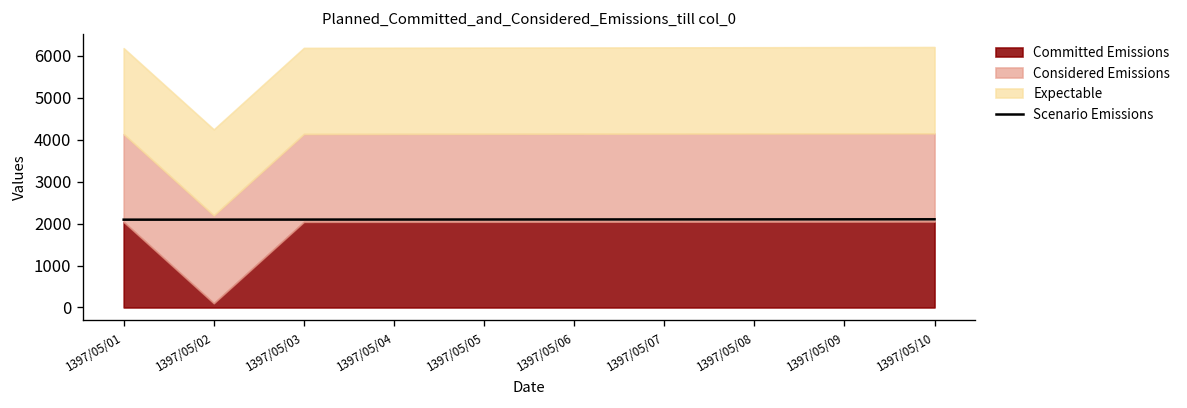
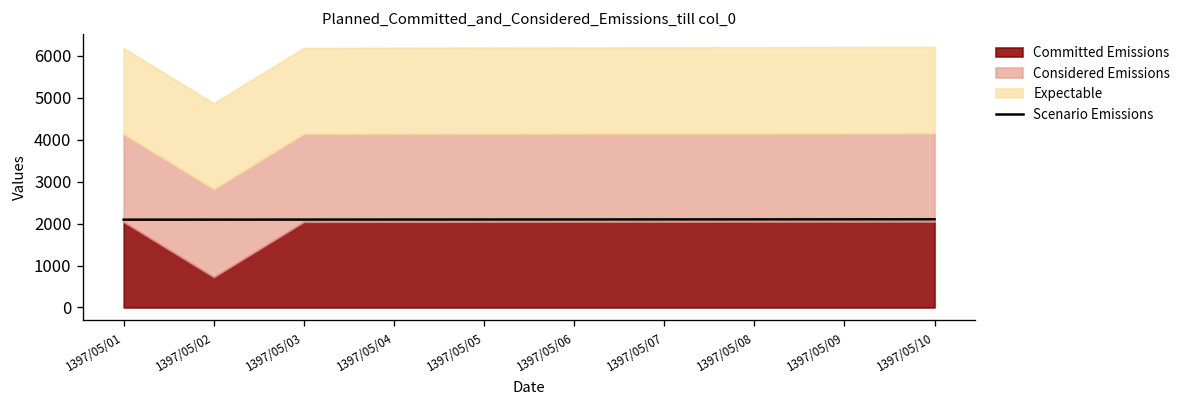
Committed Emissions, 1397/05/02: 100 -> 700
